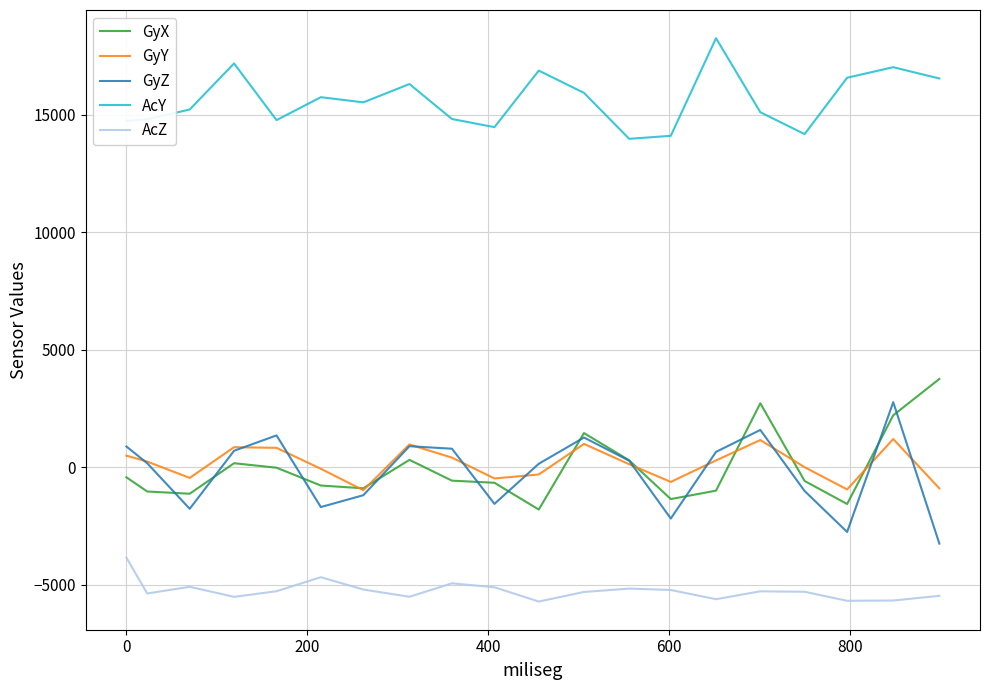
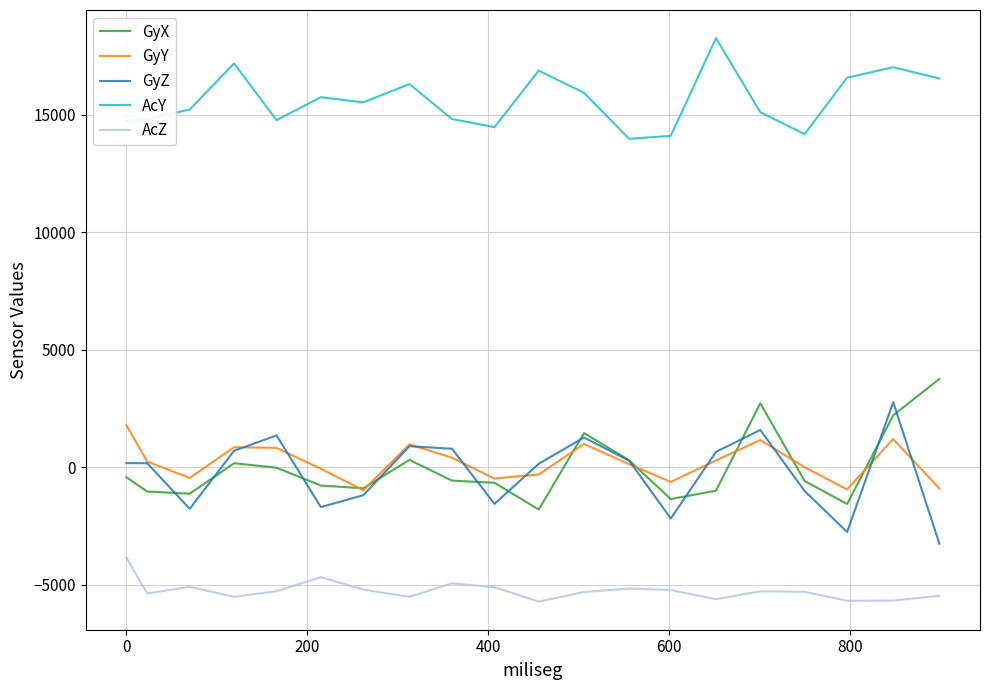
GyY, 0: 500 -> 1800
GyZ, 0: 900 -> 200
